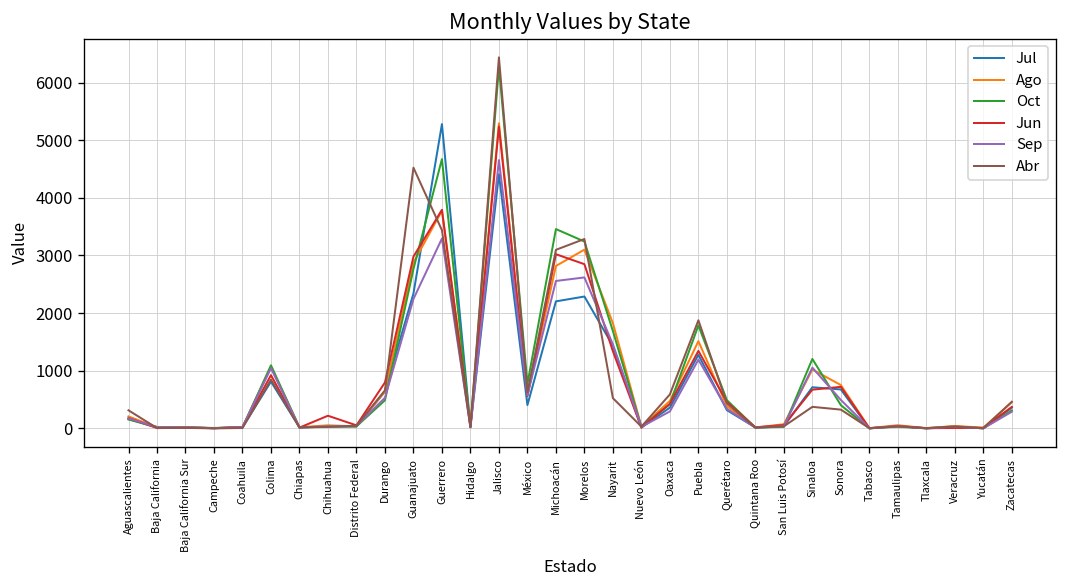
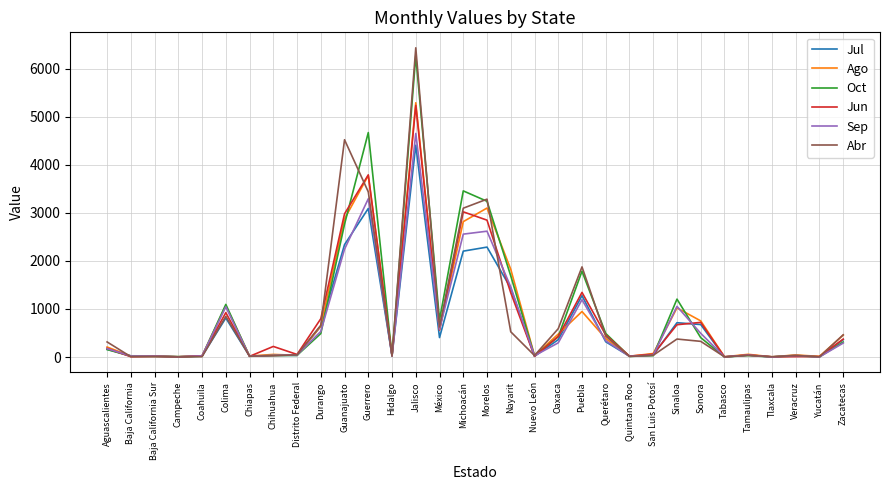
Jul, Guerrero: 5300 -> 3100
Ago, Puebla: 1500 -> 900
